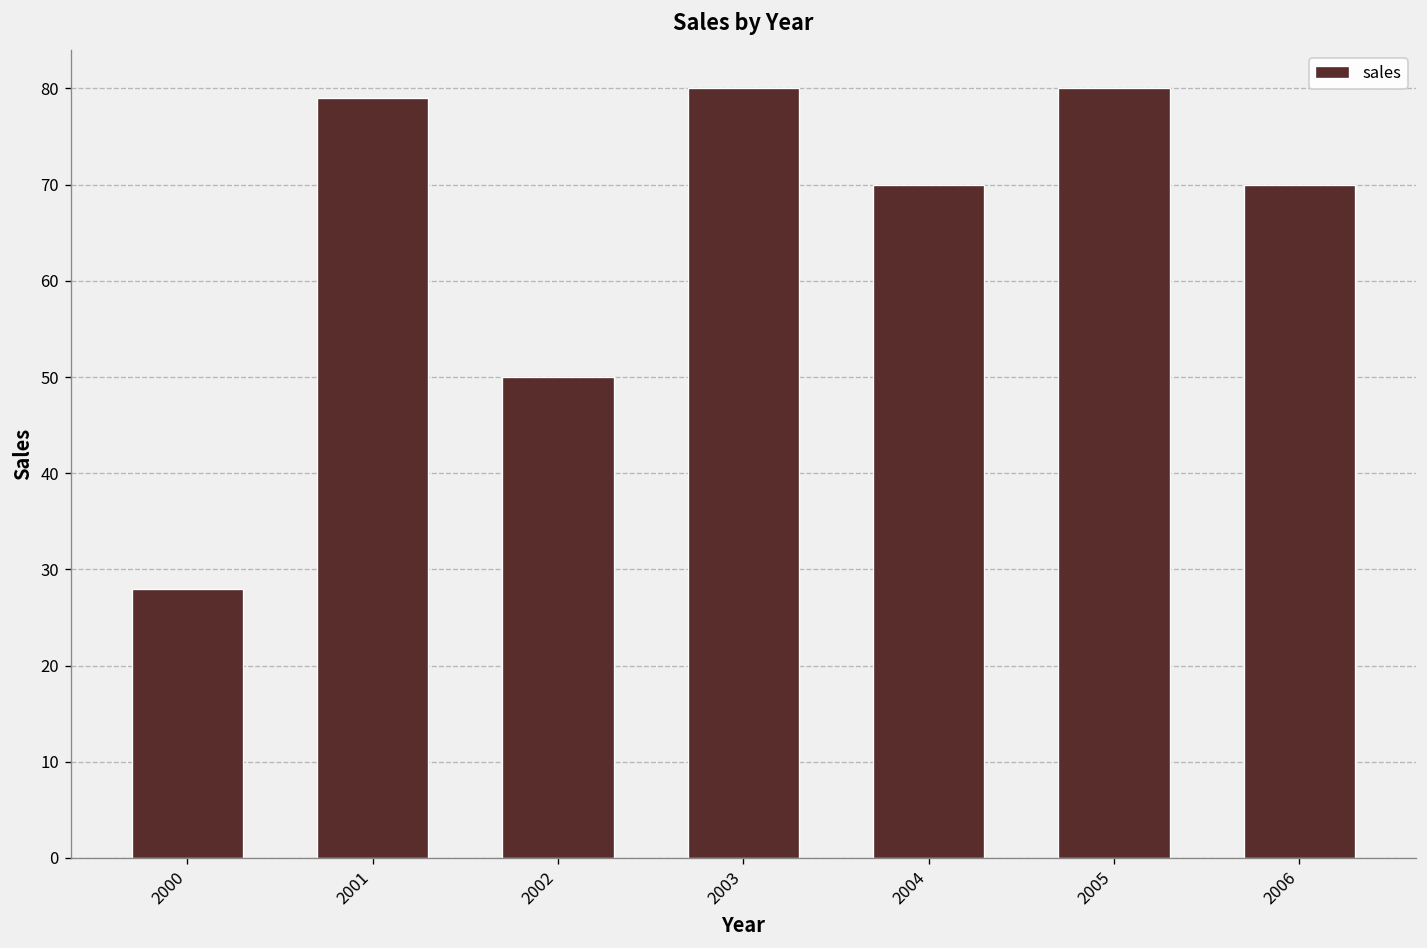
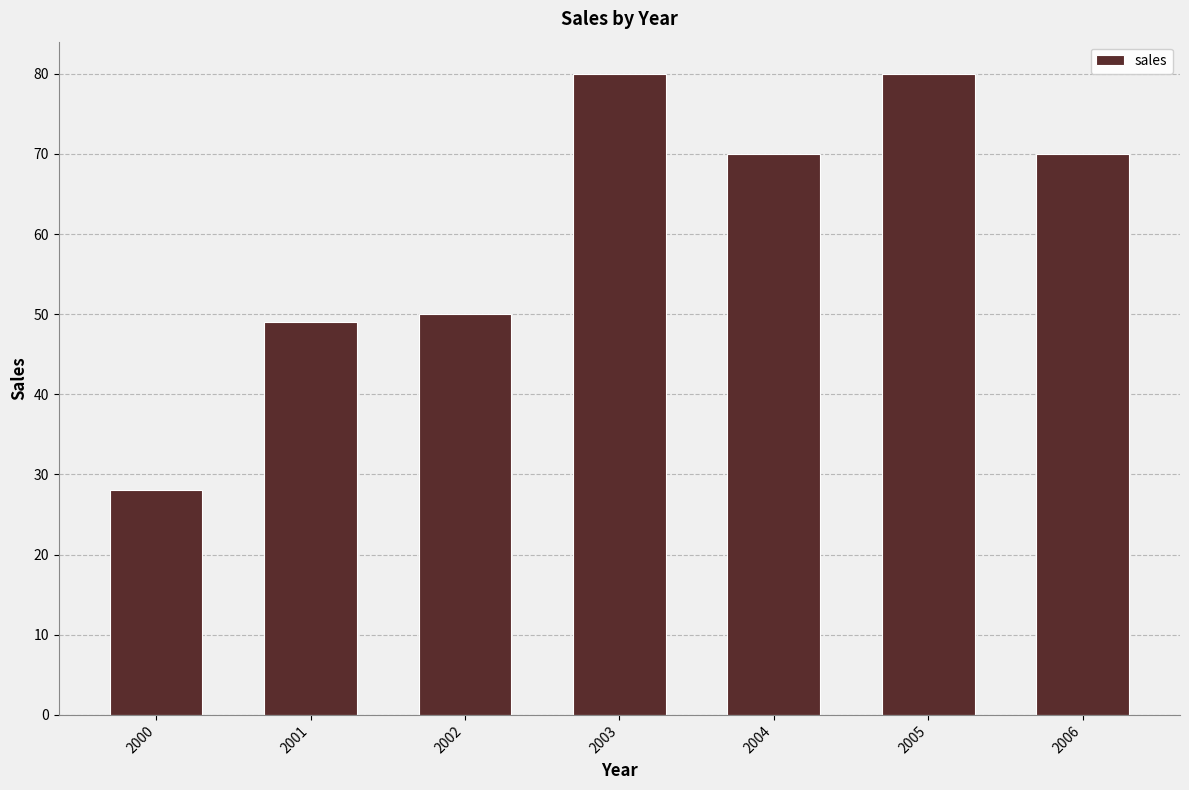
2001: 79 -> 49
